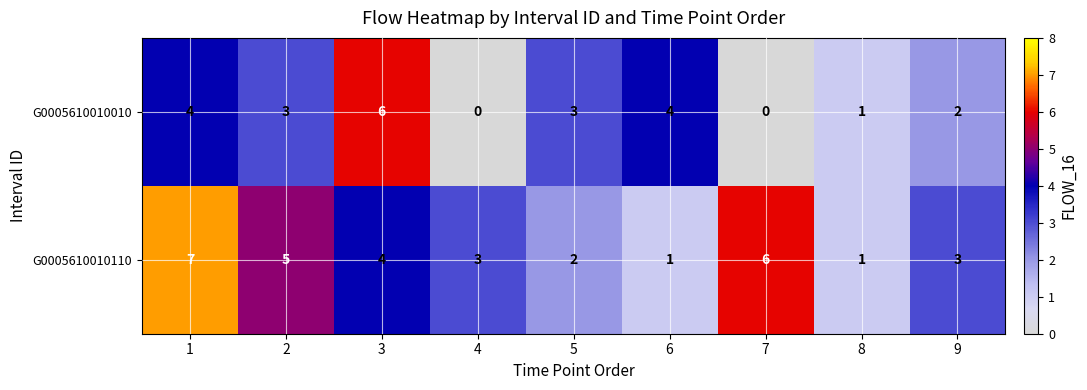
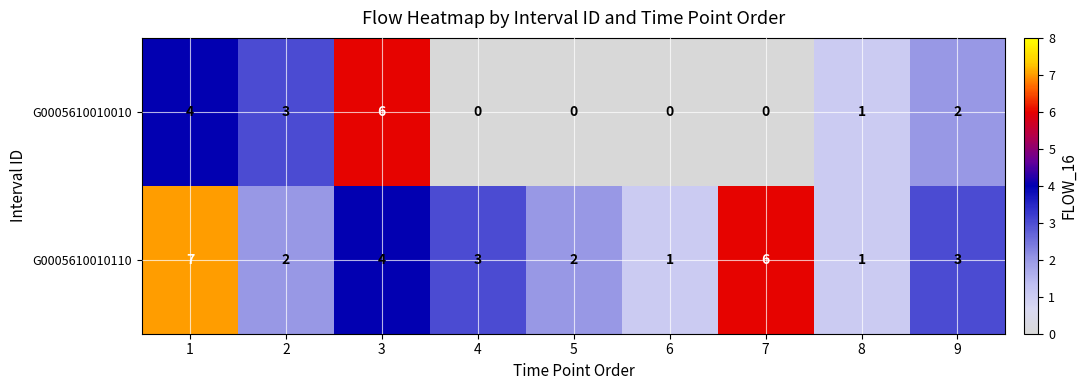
G0005610010010, 5: 3 -> 0
G0005610010010, 6: 4 -> 0
G0005610010110, 2: 5 -> 2
